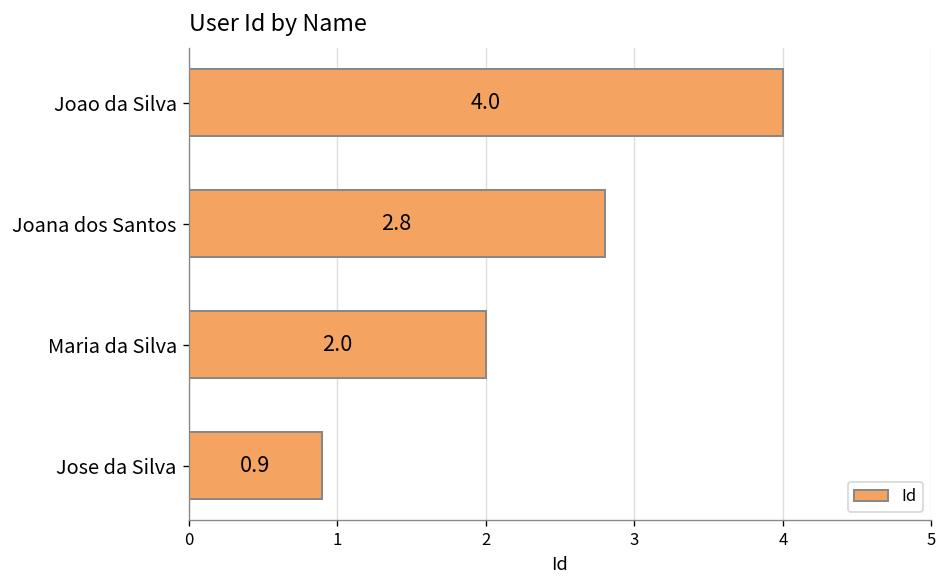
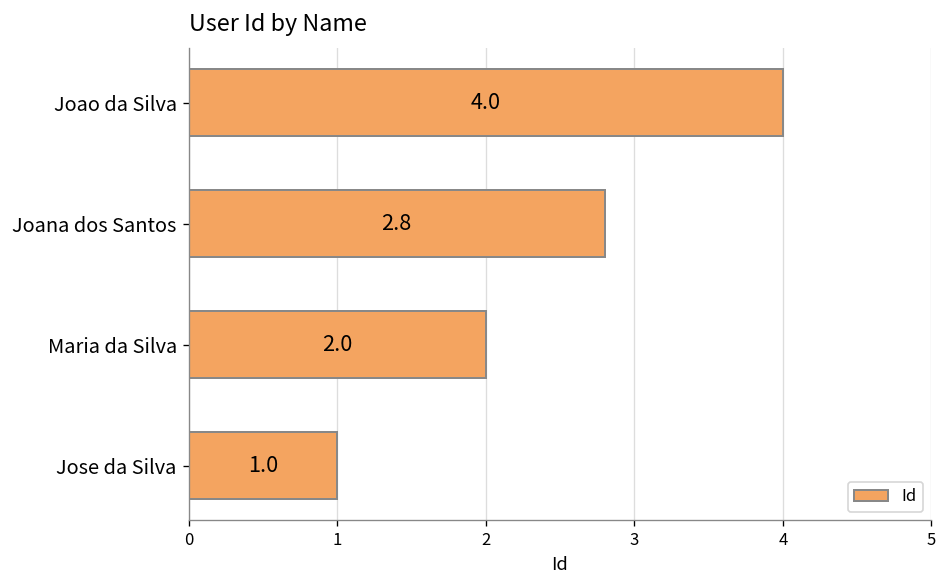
Jose da Silva: 0.9 -> 1.0
